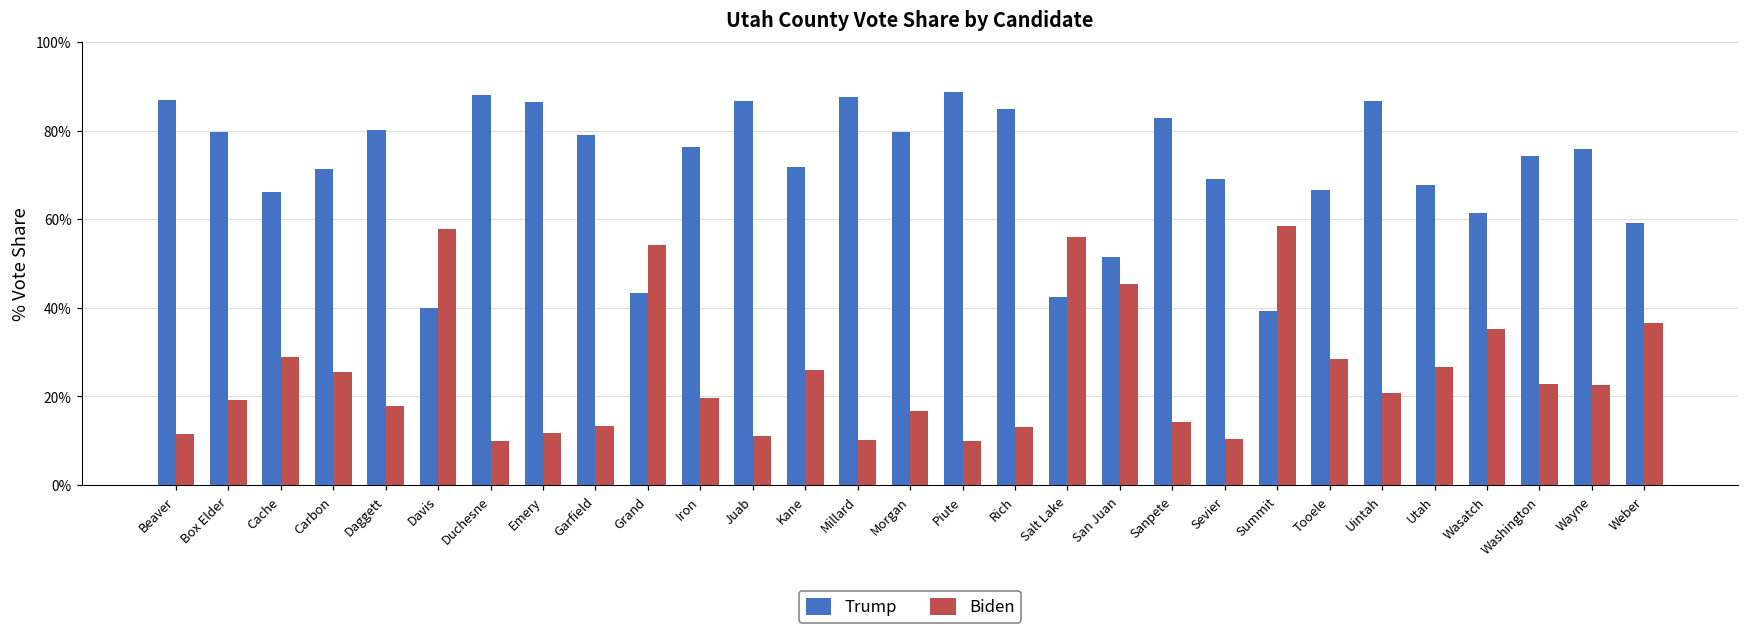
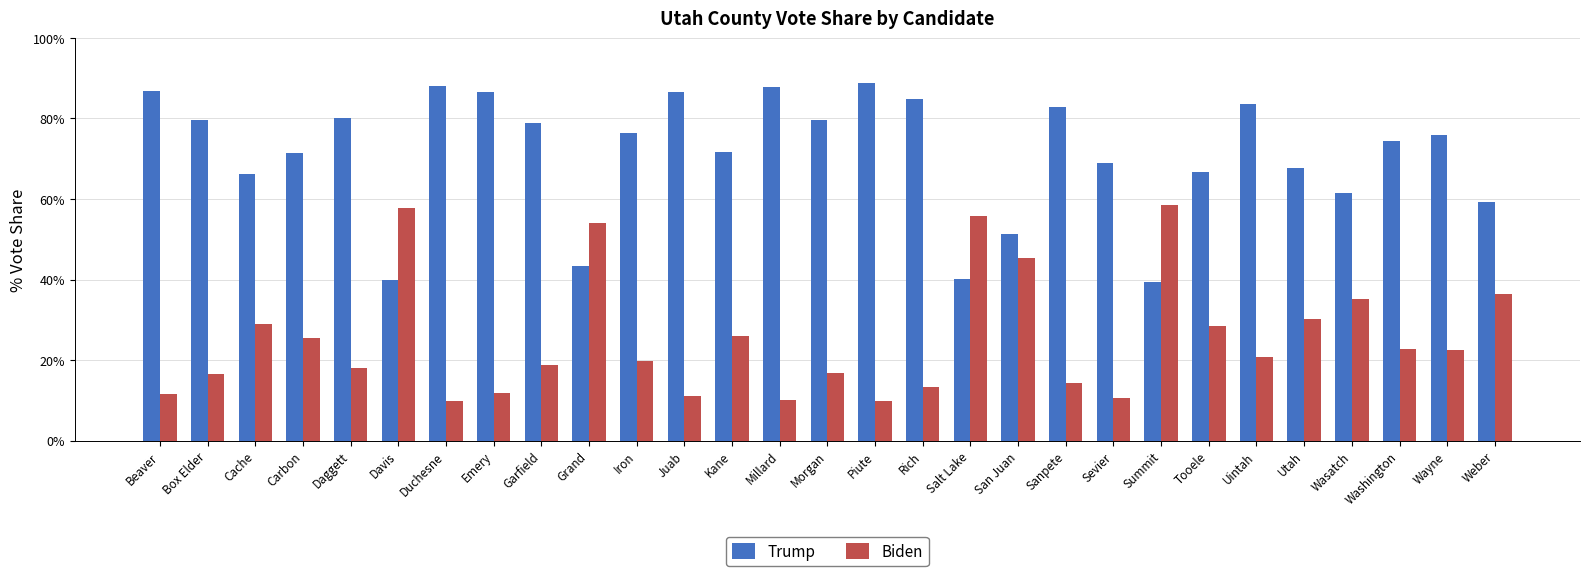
Biden, Box Elder: 19% -> 17%
Biden, Garfield: 13% -> 19%
Trump, Salt Lake: 43% -> 40%
Trump, Uintah: 87% -> 84%
Biden, Utah: 27% -> 30%
